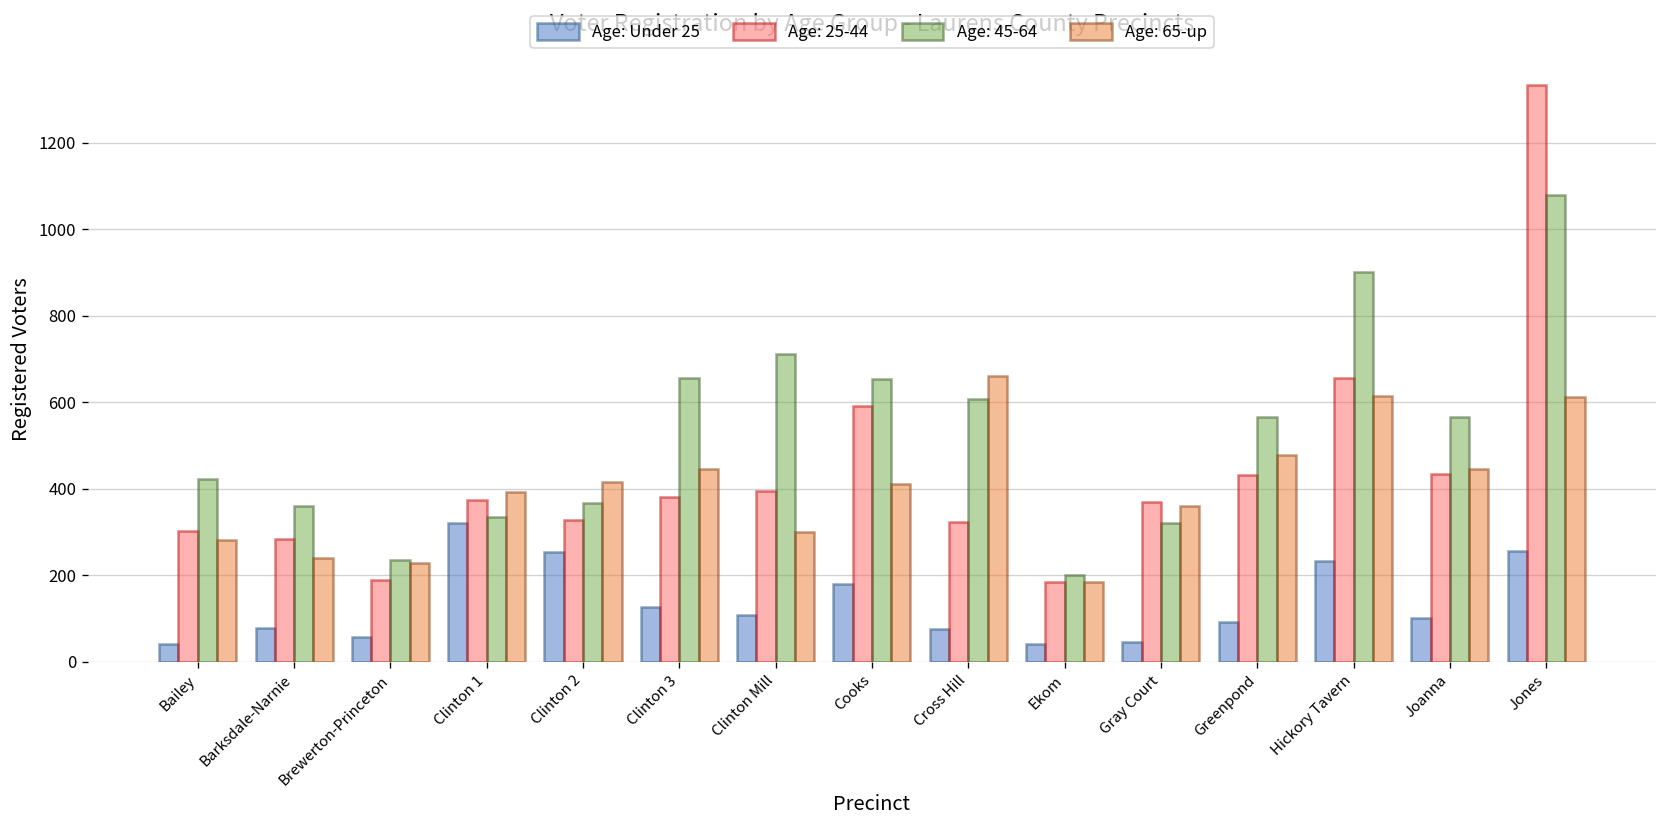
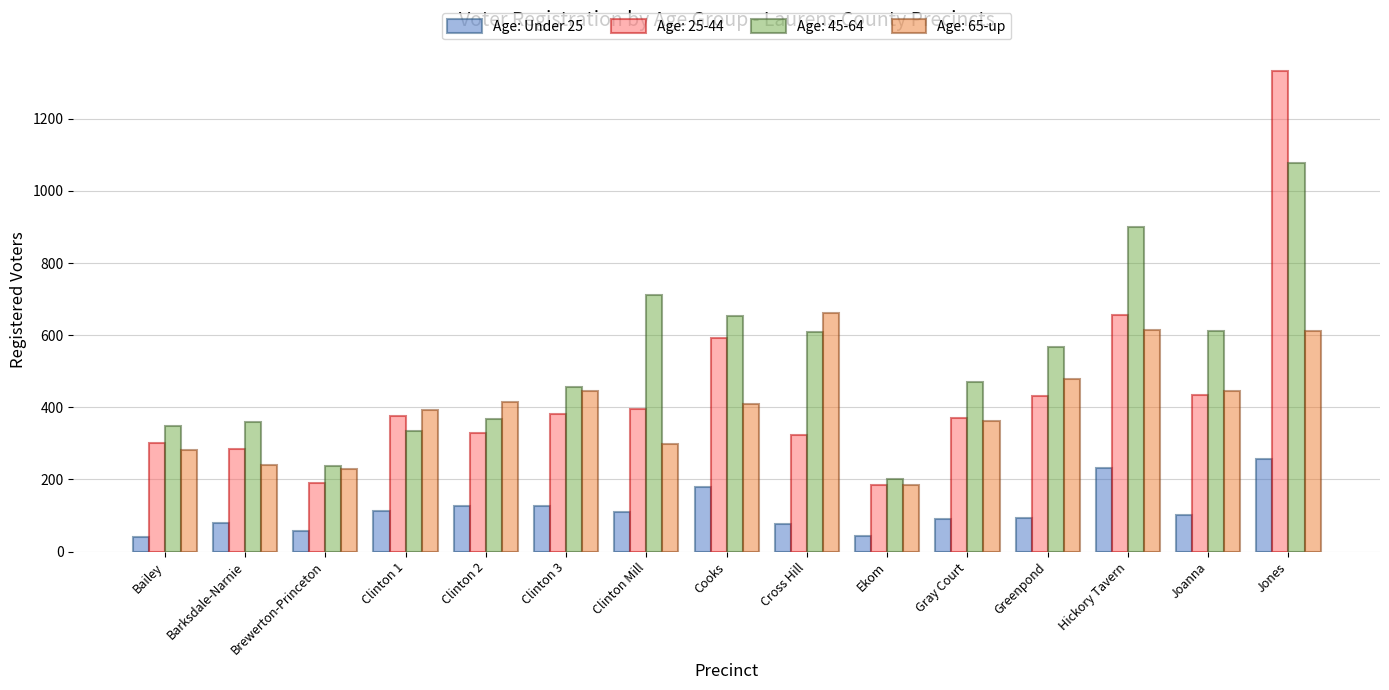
Age: 45-64, Bailey: 420 -> 350
Age: Under 25, Clinton 1: 320 -> 110
Age: Under 25, Clinton 2: 250 -> 130
Age: 45-64, Clinton 3: 660 -> 460
Age: Under 25, Gray Court: 50 -> 90
Age: 45-64, Gray Court: 320 -> 470
Age: 45-64, Joanna: 570 -> 610
